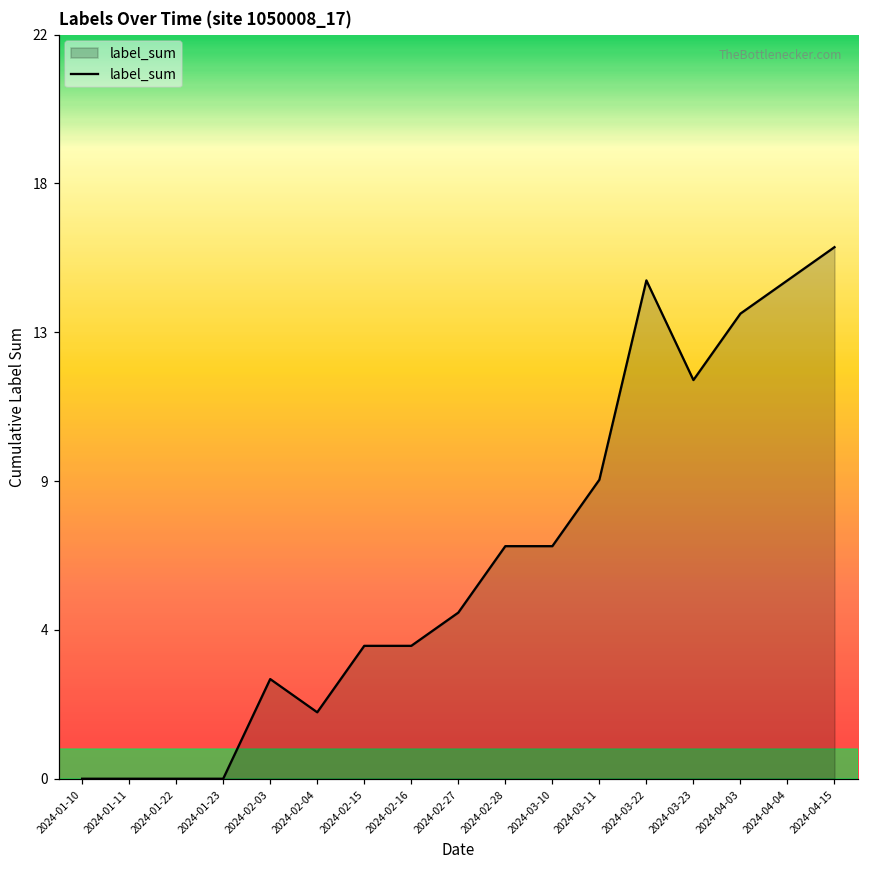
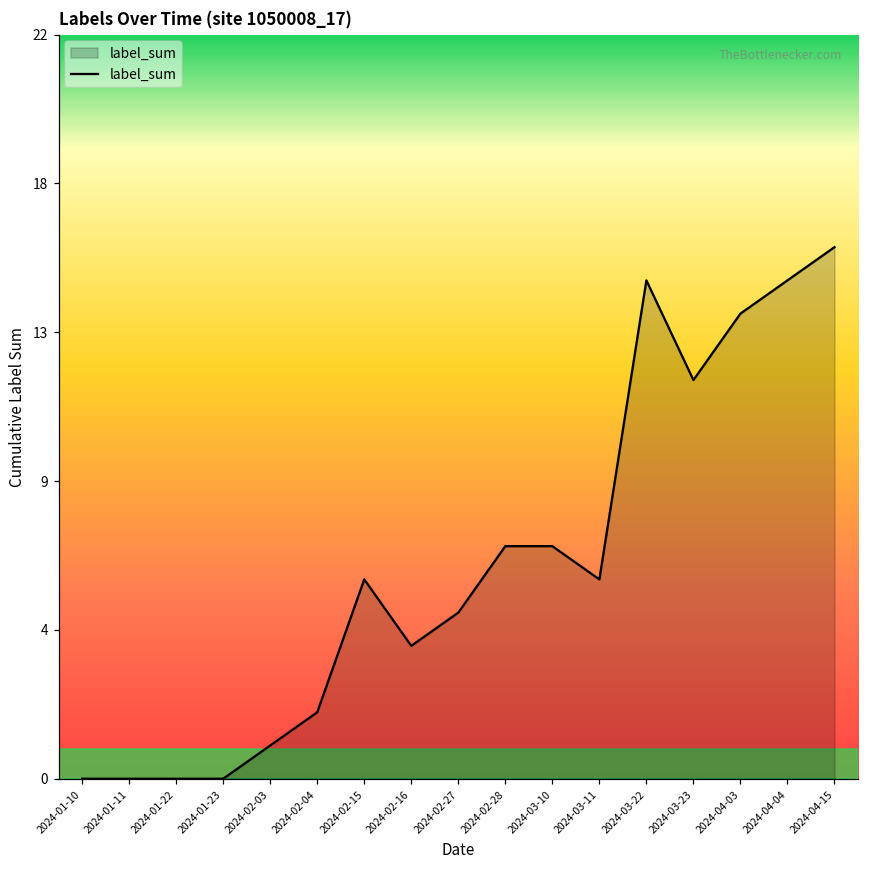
2024-02-03: 3 -> 1
2024-02-15: 4 -> 6
2024-03-11: 9 -> 6
